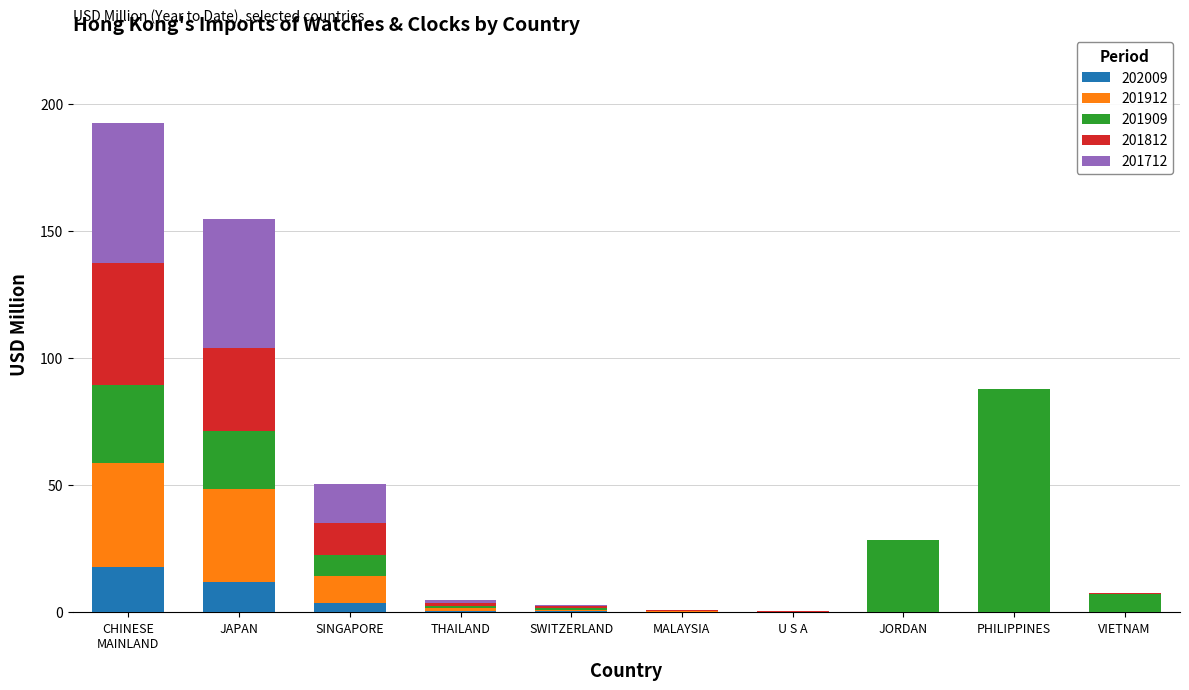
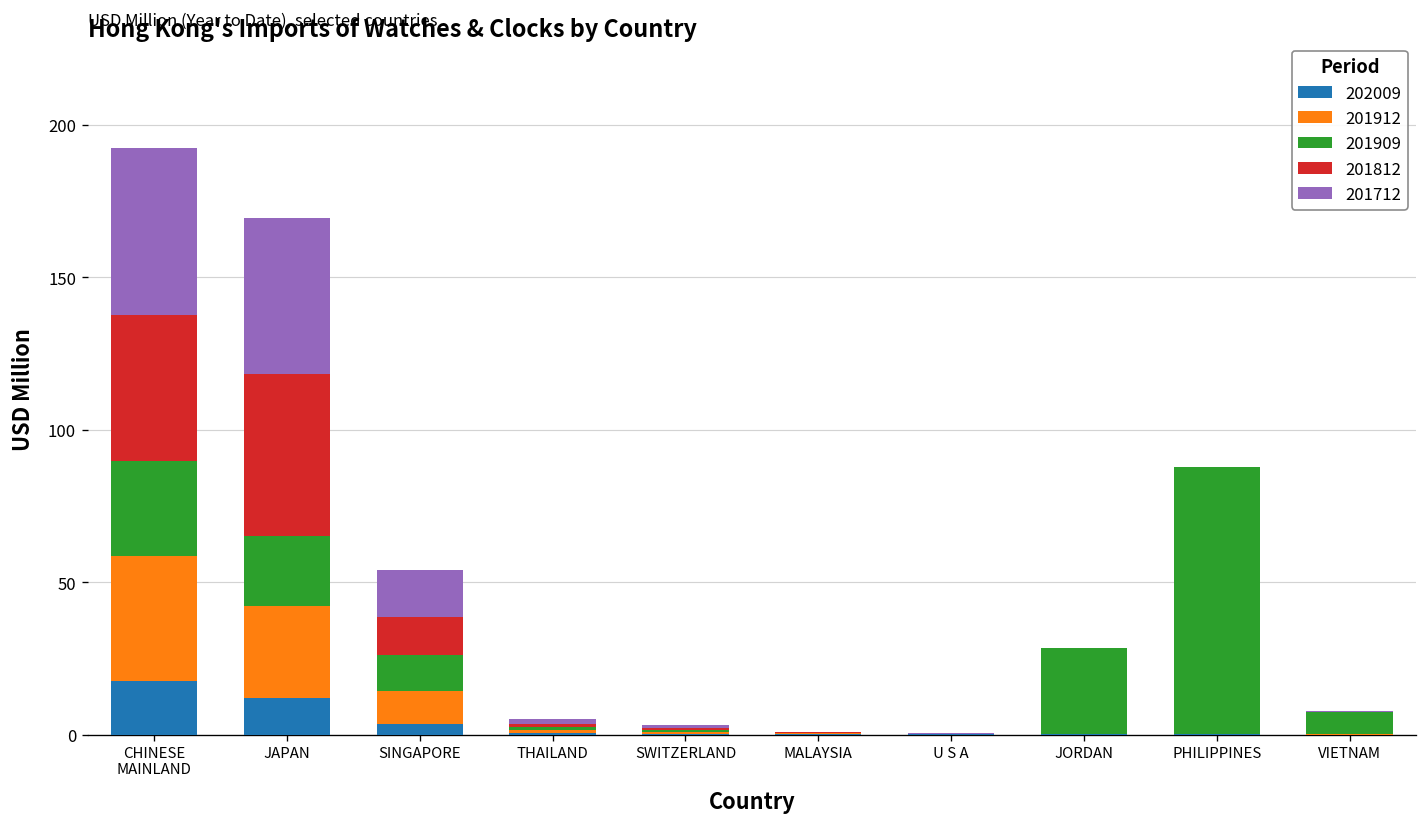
201912, JAPAN: 37 -> 30
201812, JAPAN: 33 -> 53
201909, SINGAPORE: 8 -> 12
